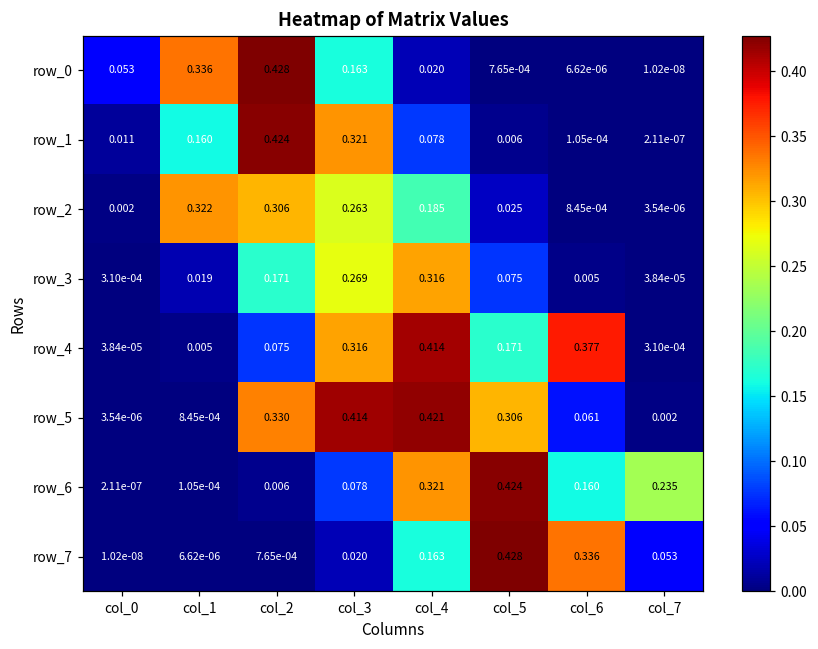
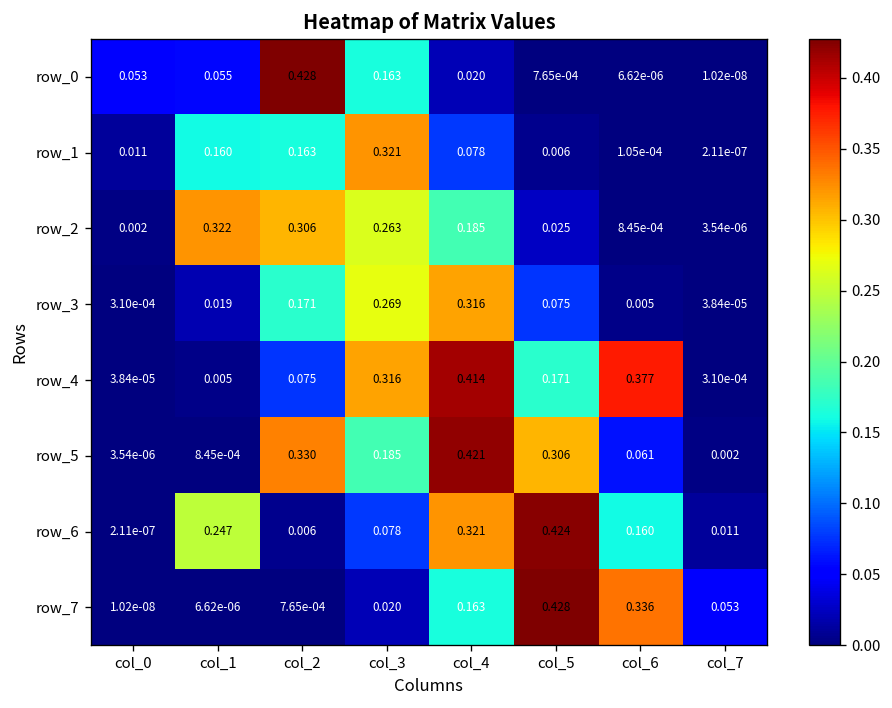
row_0, col_1: 0.336 -> 0.055
row_1, col_2: 0.424 -> 0.163
row_5, col_3: 0.414 -> 0.185
row_6, col_1: 1.05e-04 -> 0.247
row_6, col_7: 0.235 -> 0.011
